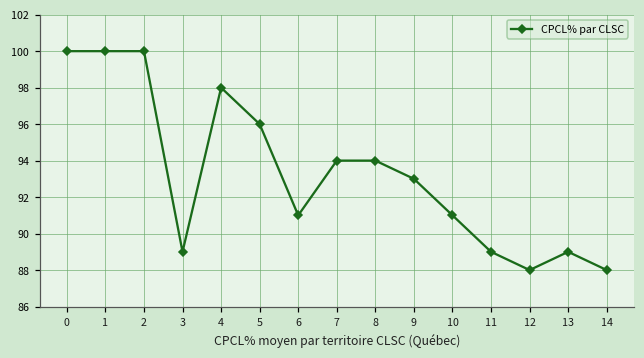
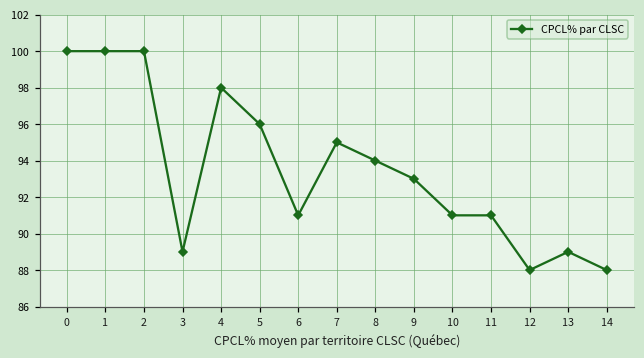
7: 94 -> 95
11: 89 -> 91
